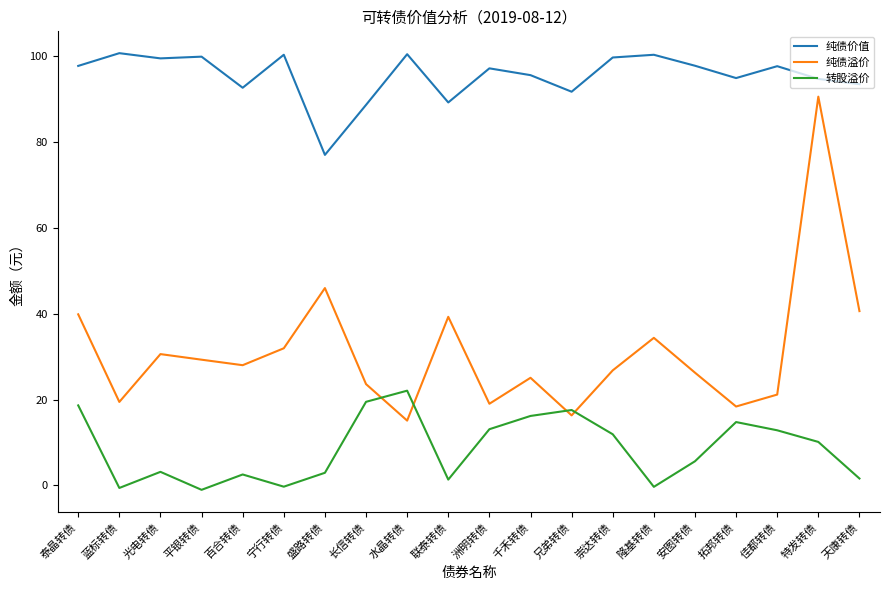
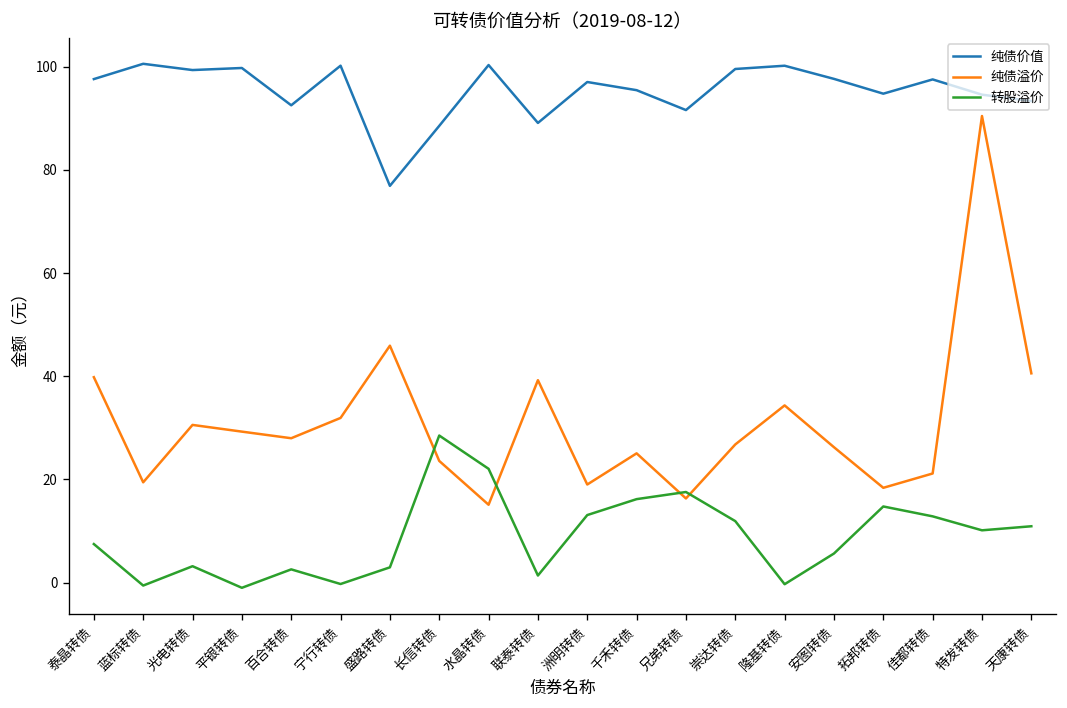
转股溢价, 泰晶转债: 19 -> 7
转股溢价, 长信转债: 19 -> 29
转股溢价, 天康转债: 2 -> 11
